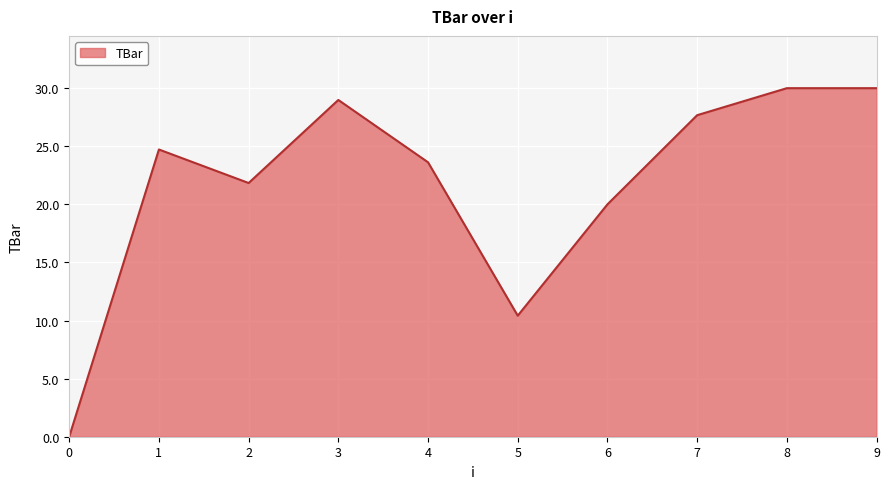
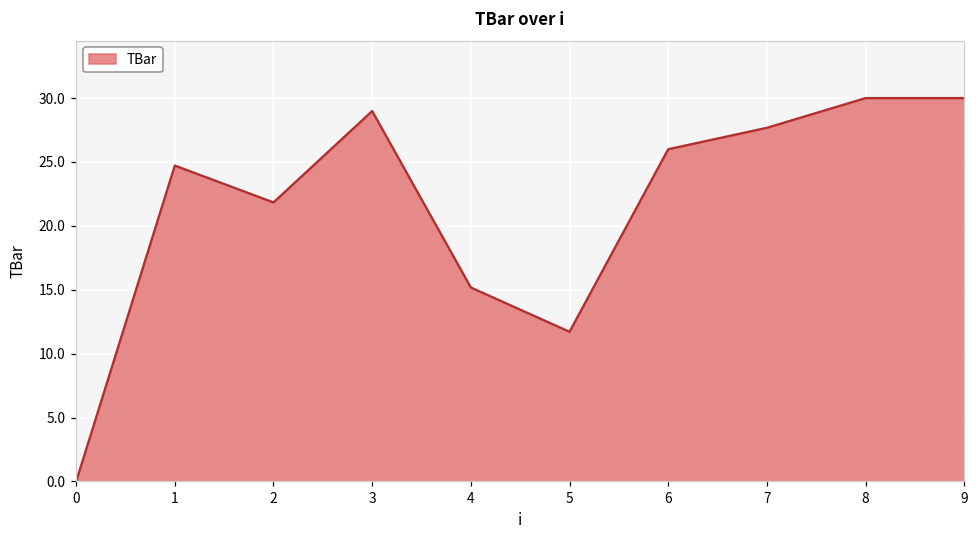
4: 23.6 -> 15.2
5: 10.4 -> 11.7
6: 20 -> 26
